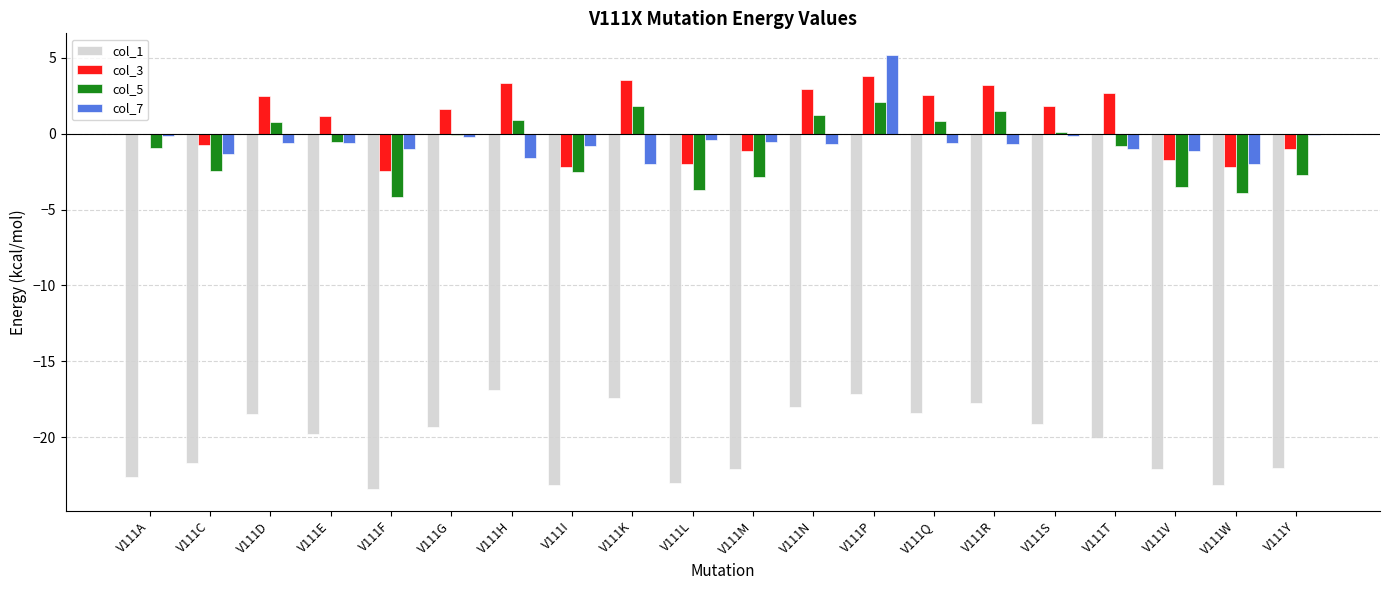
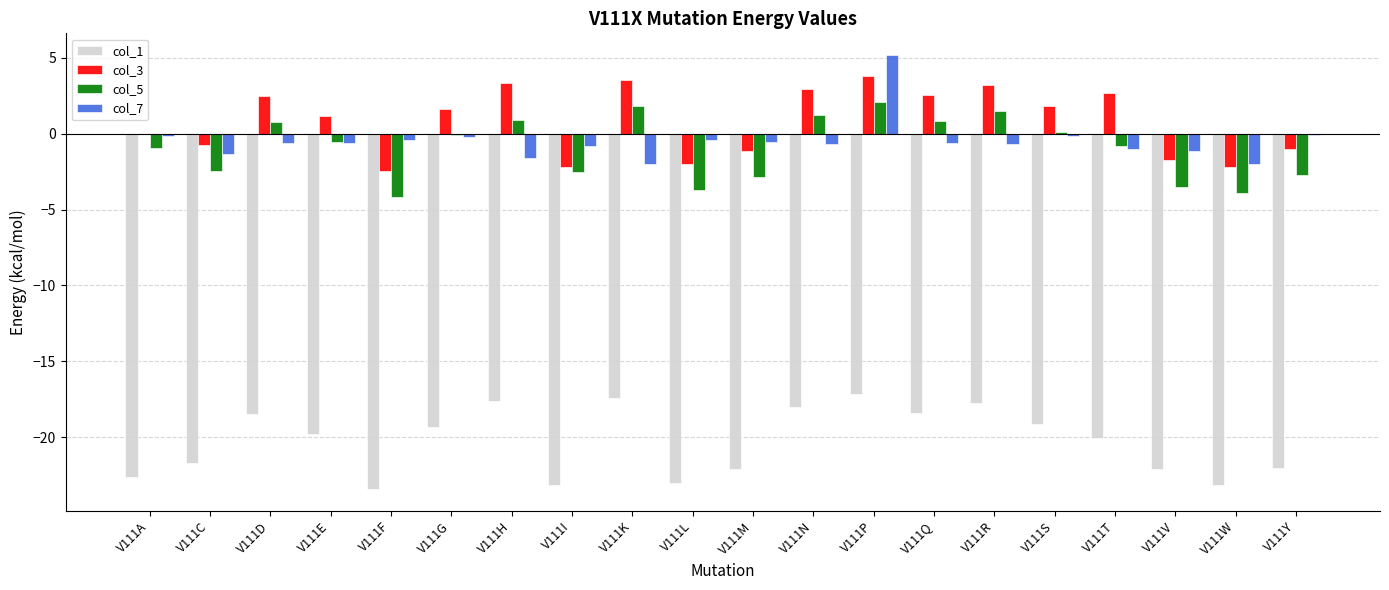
col_7, V111F: -1.0 -> -0.4
col_1, V111H: -16.9 -> -17.6
